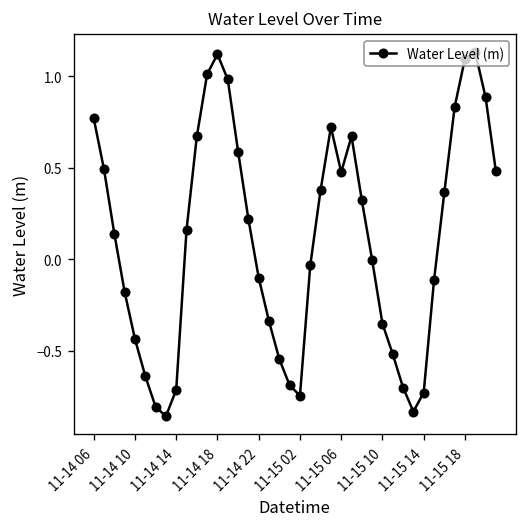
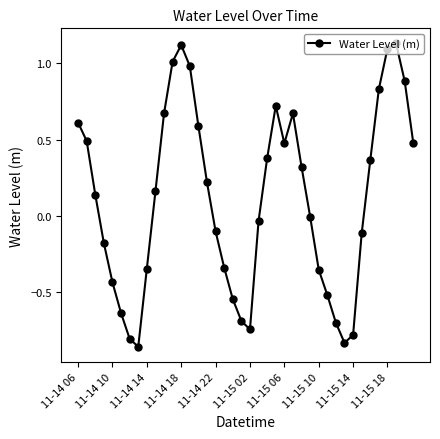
11-14 06: 0.77 -> 0.61
11-14 14: -0.71 -> -0.35
11-15 14: -0.73 -> -0.78
